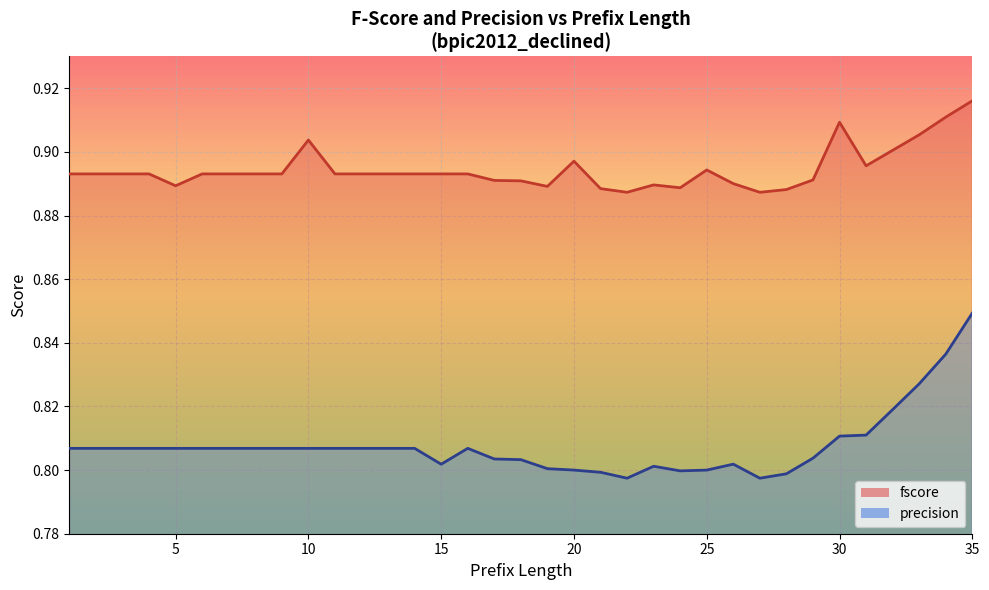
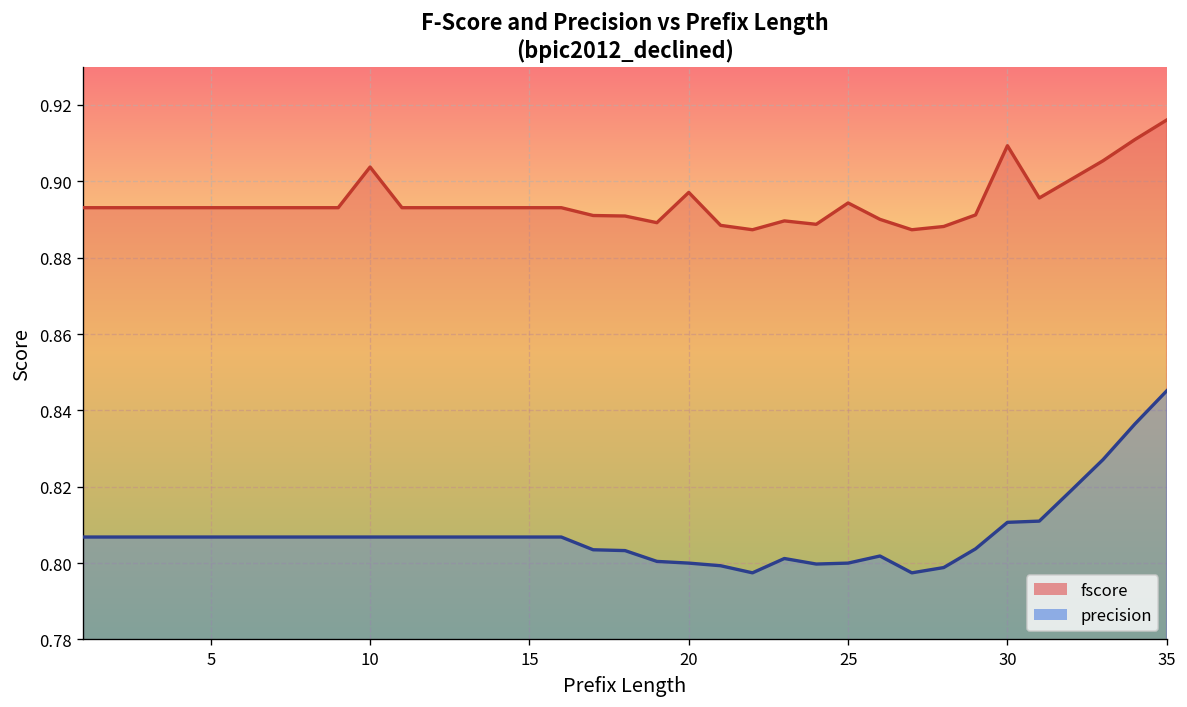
fscore, 5: 0.889 -> 0.893
precision, 15: 0.802 -> 0.807
precision, 35: 0.849 -> 0.845
